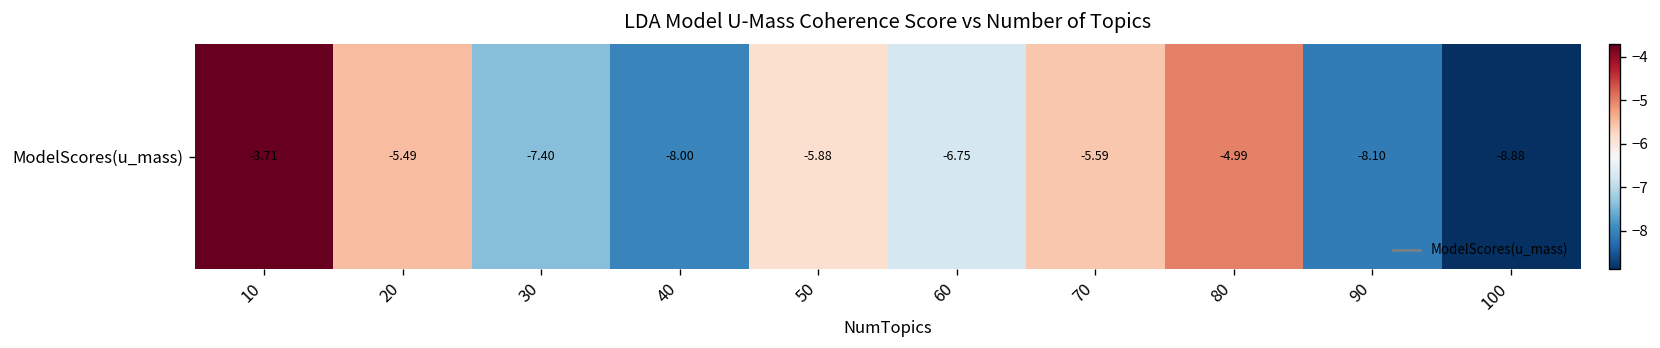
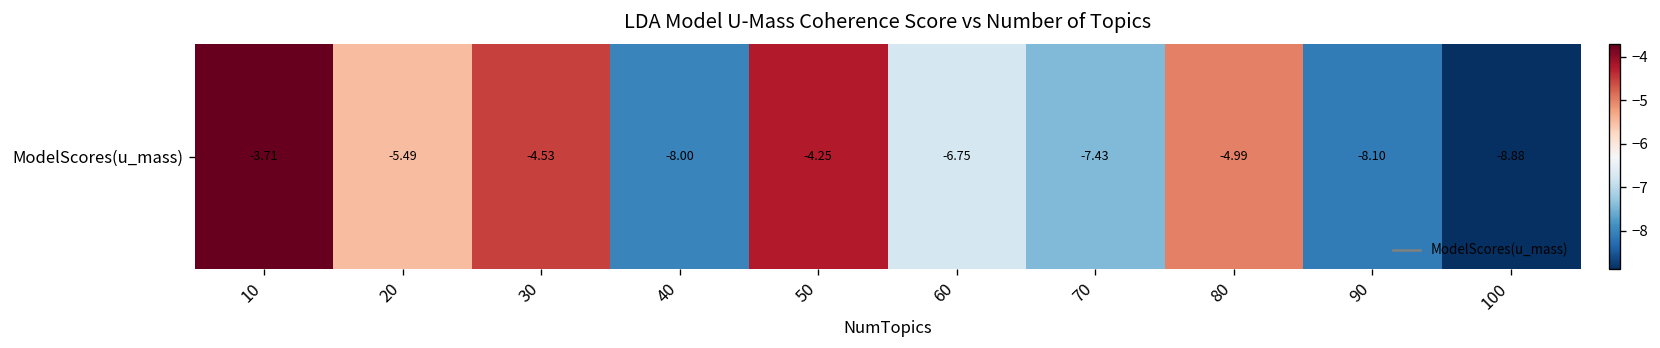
ModelScores(u_mass), 30: -7.40 -> -4.53
ModelScores(u_mass), 50: -5.88 -> -4.25
ModelScores(u_mass), 70: -5.59 -> -7.43
